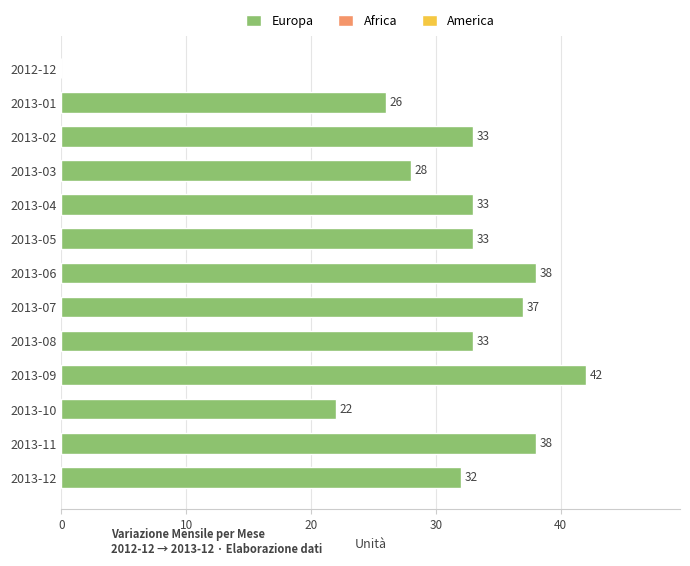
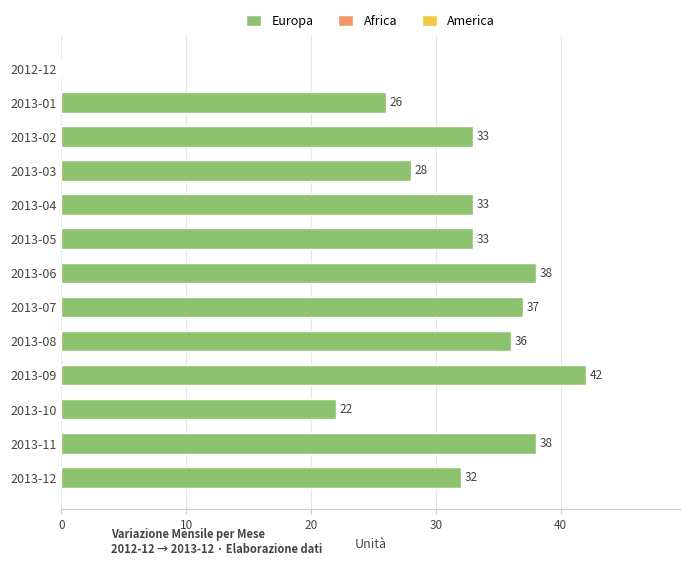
2013-08: 33 -> 36
